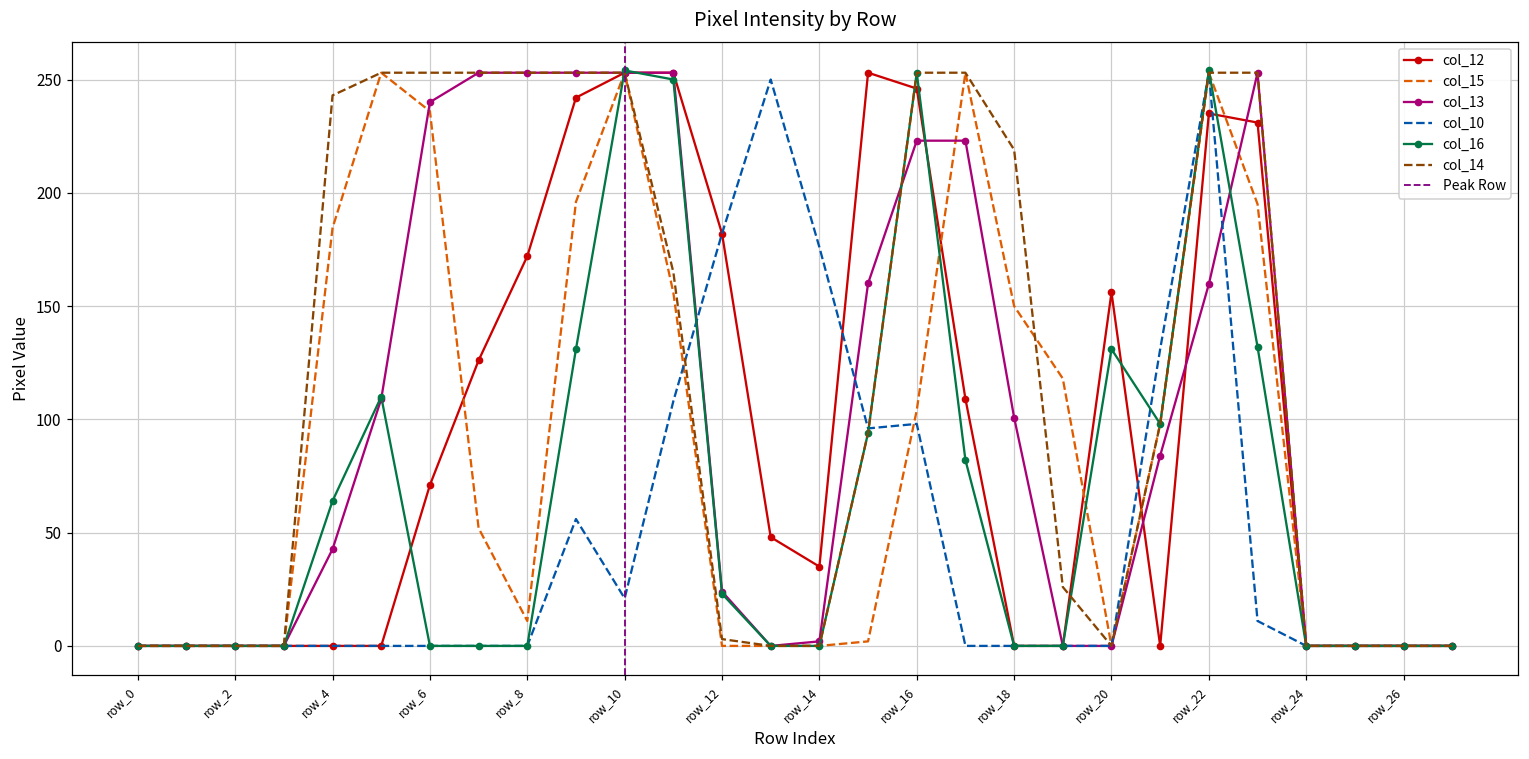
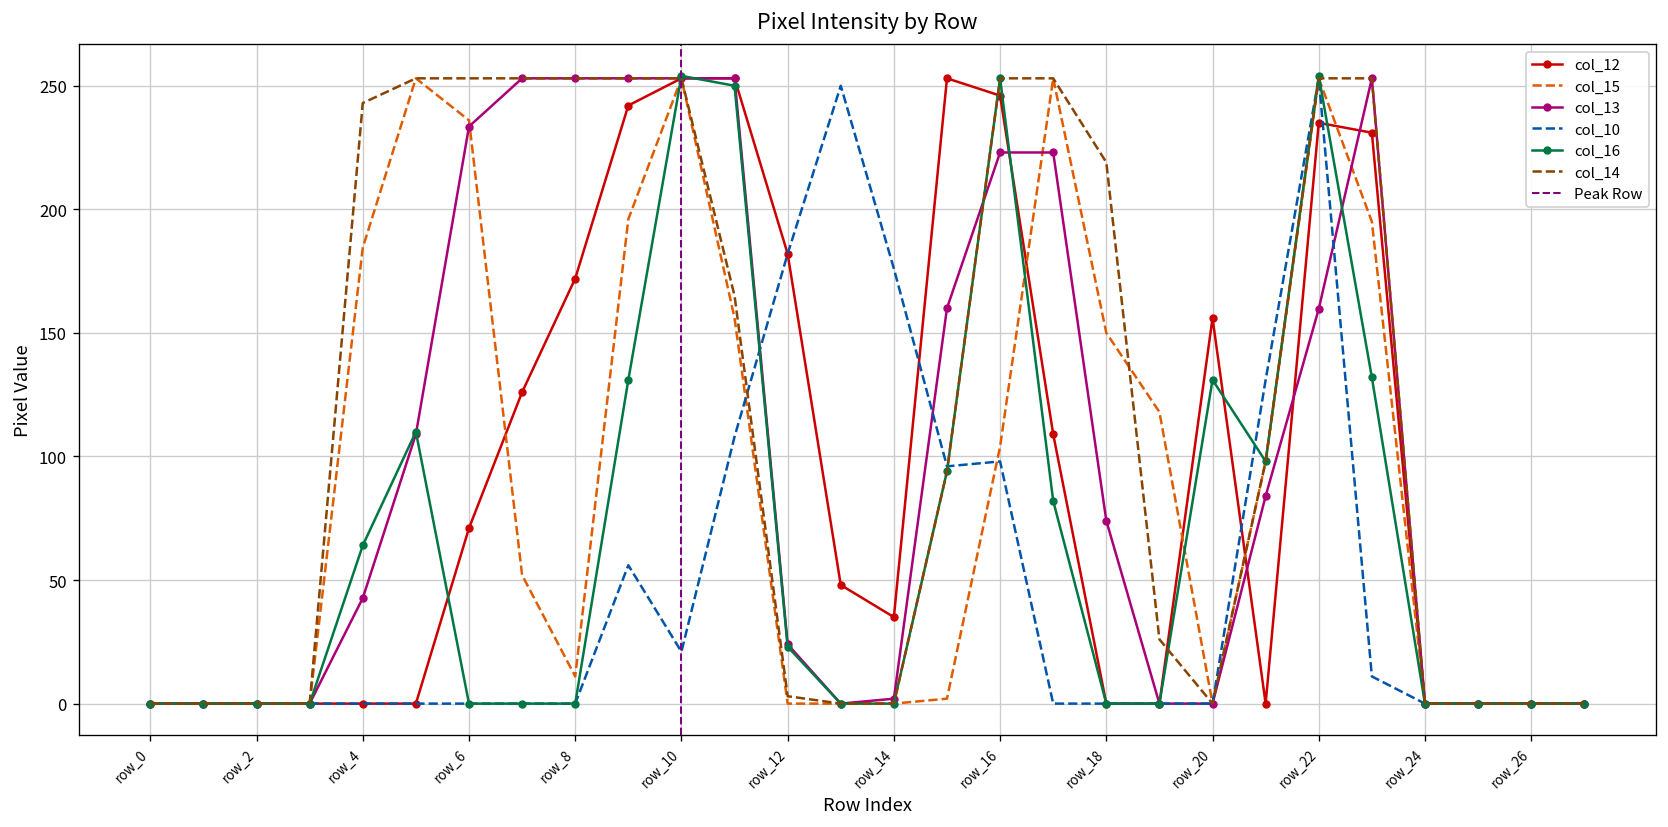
col_13, row_6: 240 -> 234
col_13, row_18: 101 -> 74
